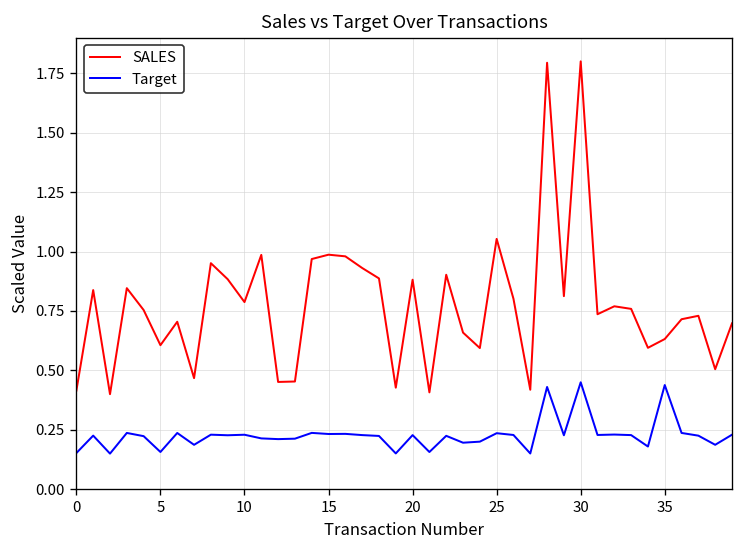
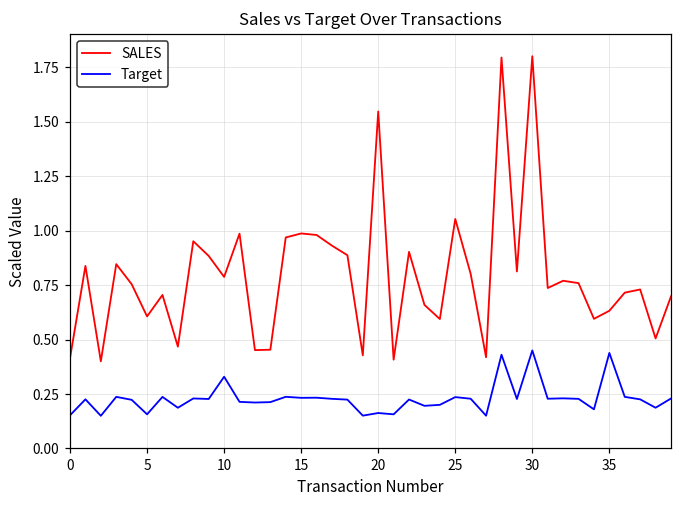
Target, 10: 0.23 -> 0.33
SALES, 20: 0.88 -> 1.55
Target, 20: 0.23 -> 0.16
